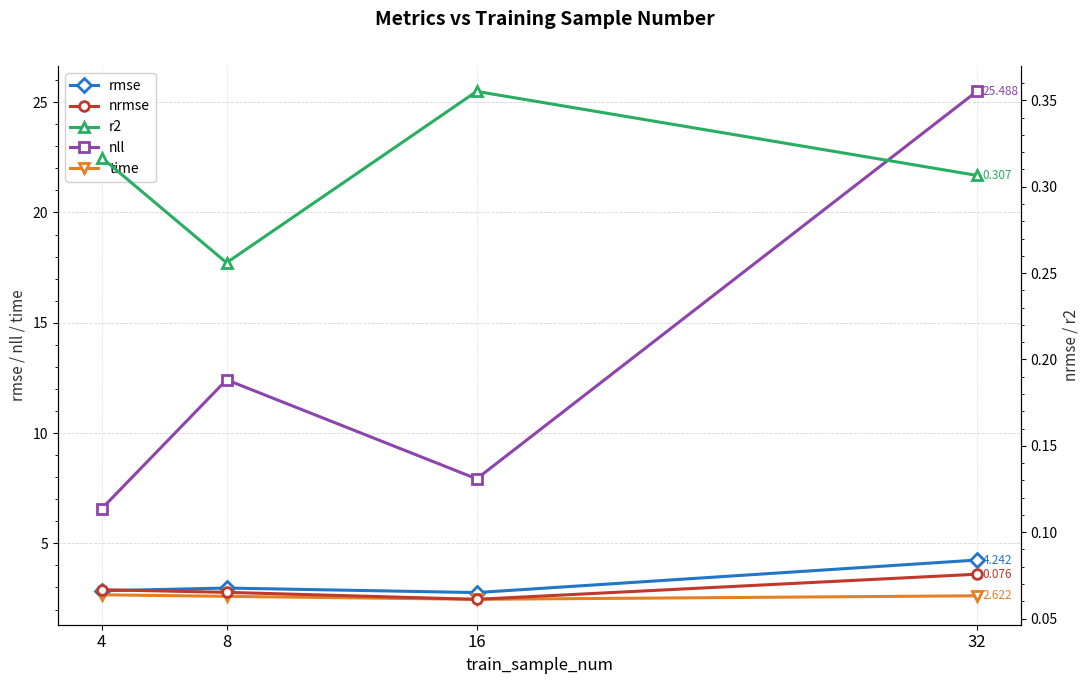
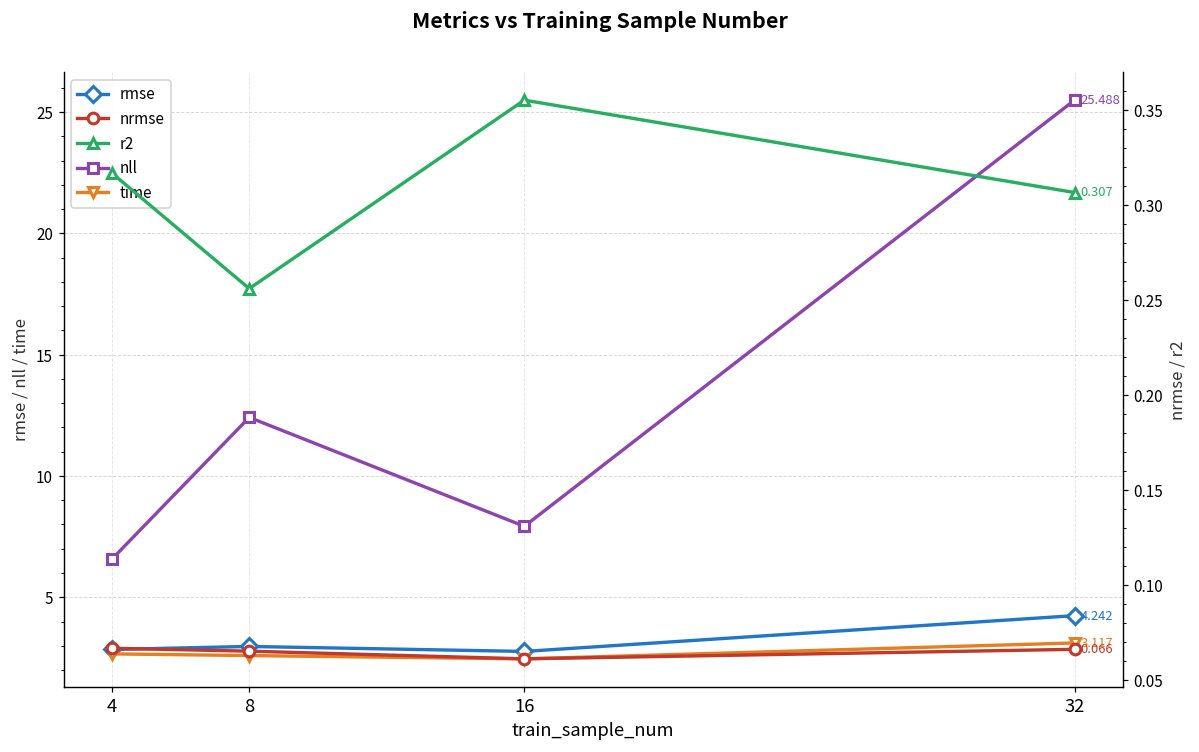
time, 32: 2.622 -> 3.117
nrmse, 32: 0.076 -> 0.066
